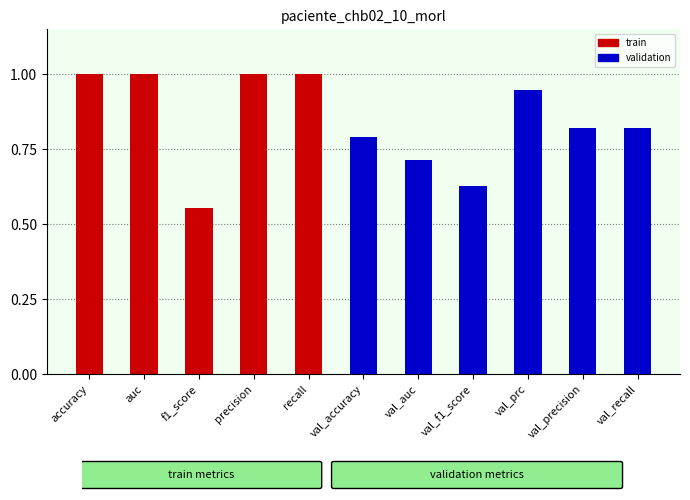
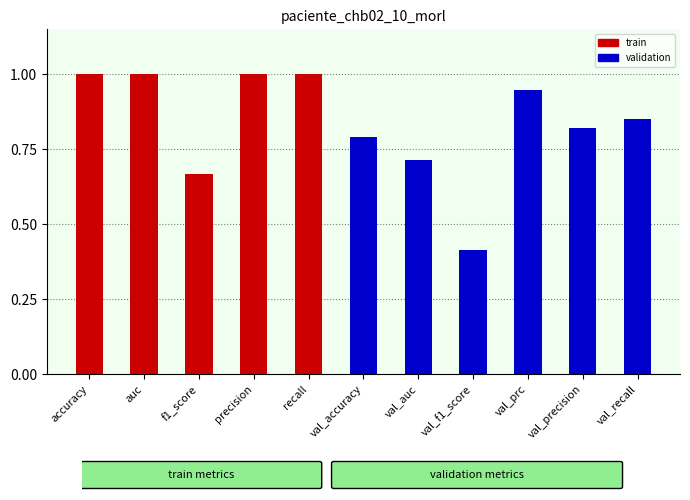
f1_score: 0.55 -> 0.67
val_f1_score: 0.63 -> 0.42
val_recall: 0.82 -> 0.85
